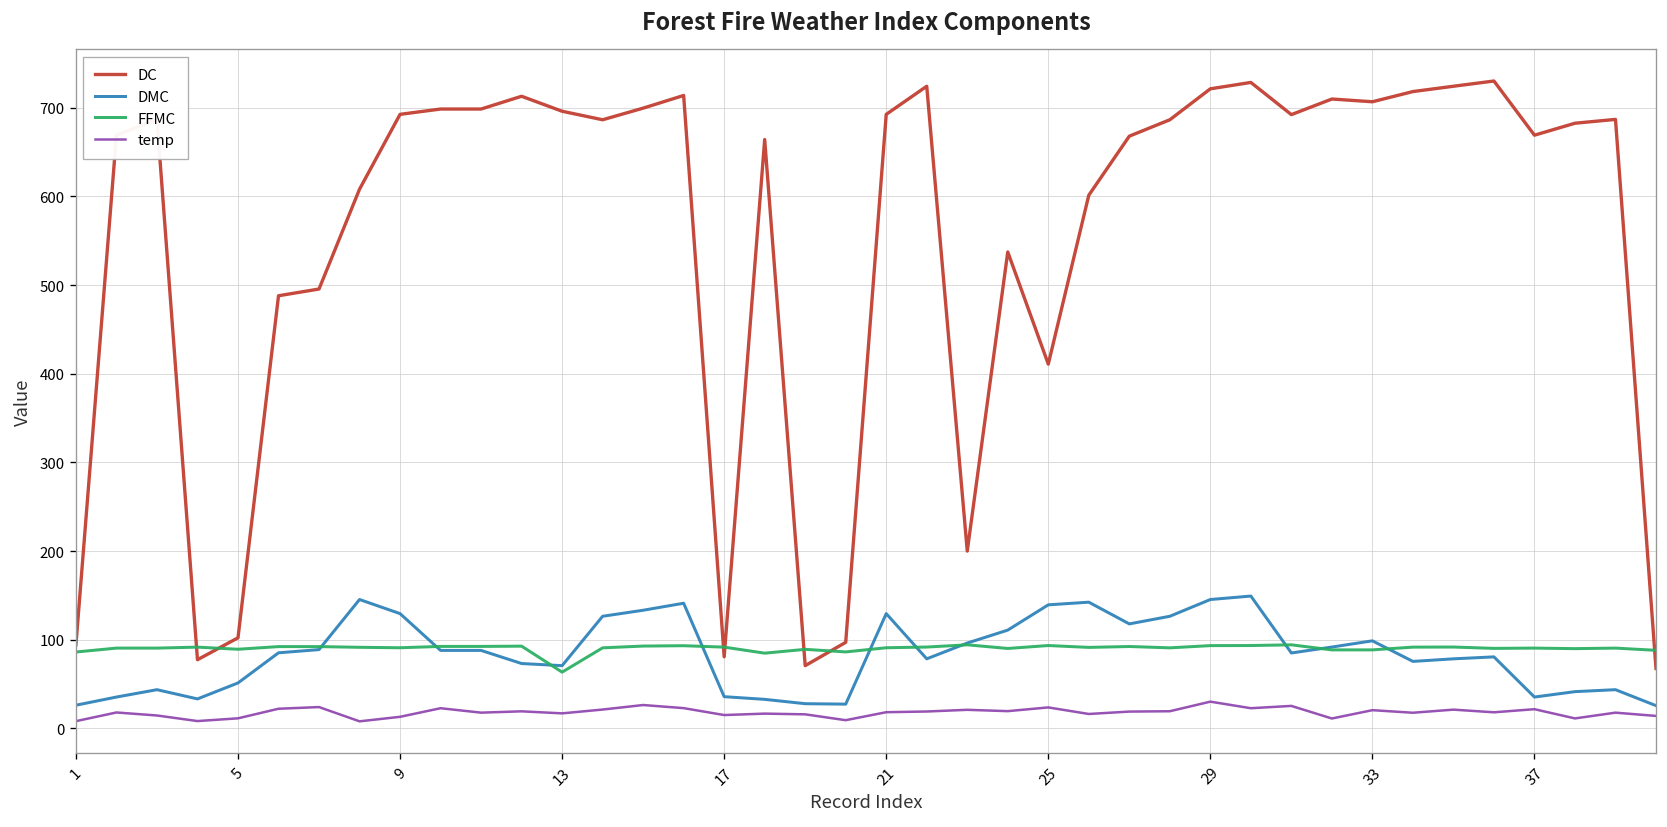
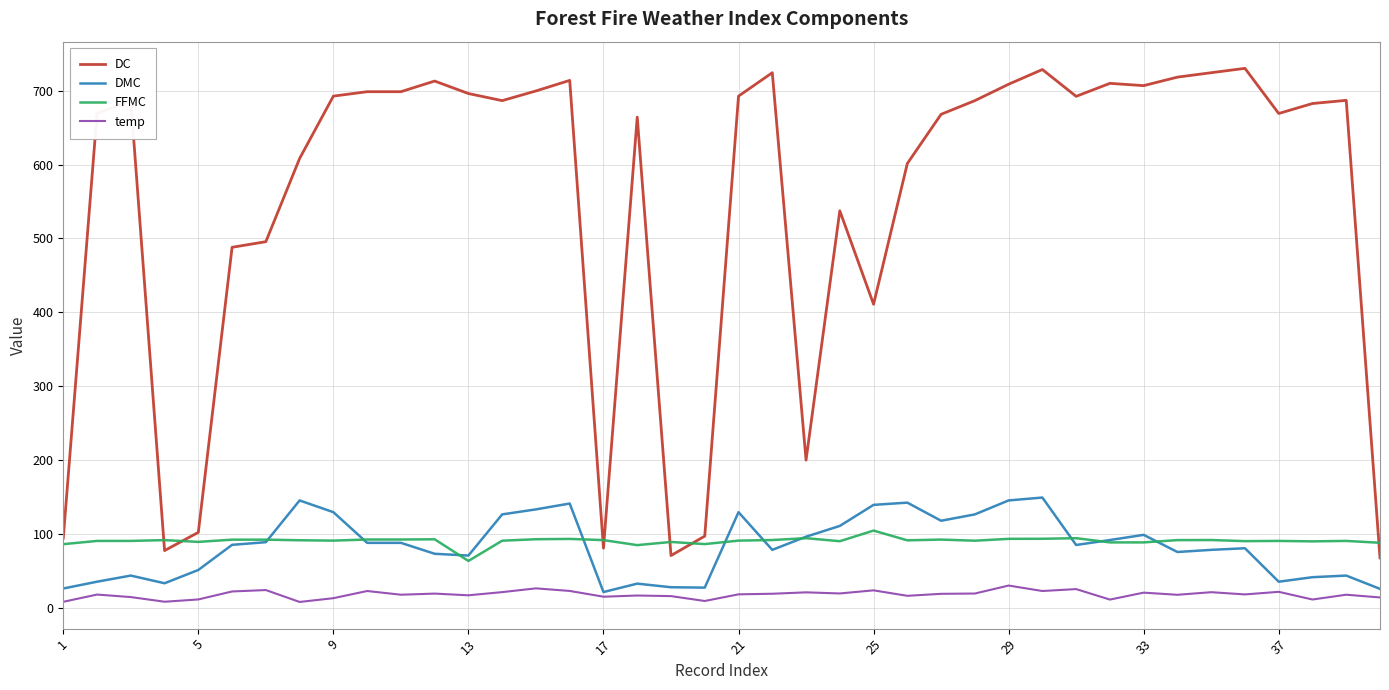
DMC, 17: 40 -> 20
FFMC, 25: 90 -> 100
DC, 29: 720 -> 710
